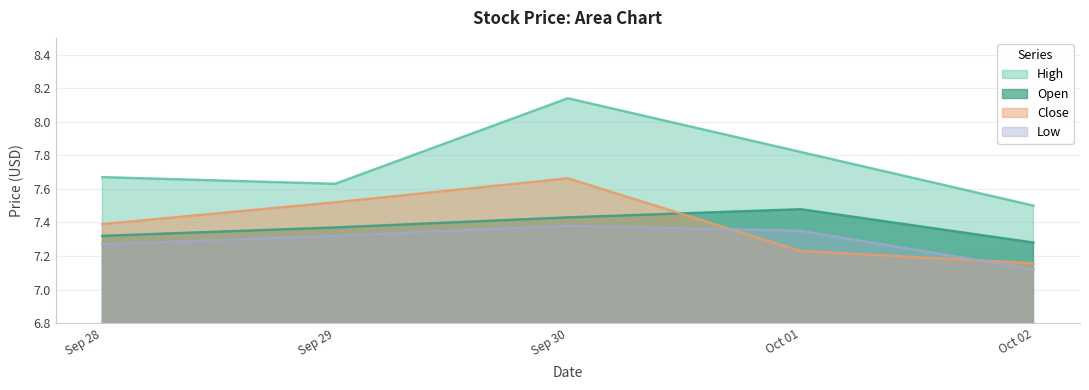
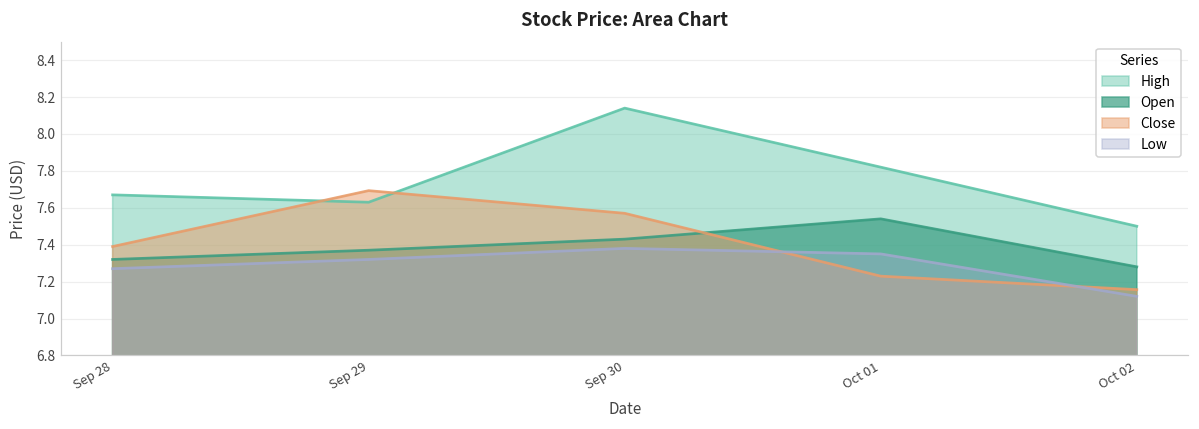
Close, Sep 29: 7.52 -> 7.69
Close, Sep 30: 7.66 -> 7.57
Open, Oct 01: 7.48 -> 7.54
